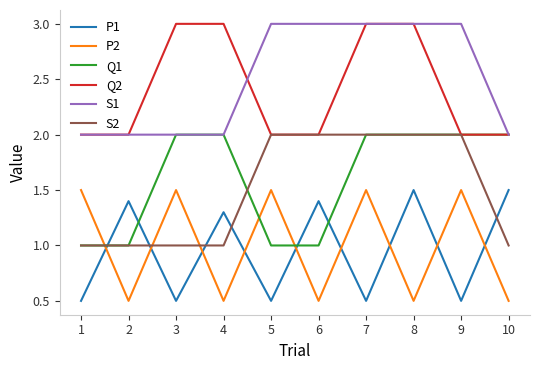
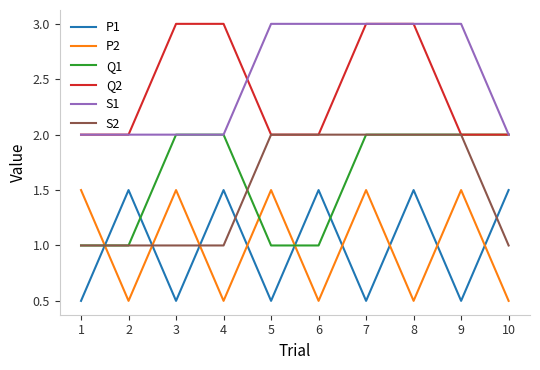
P1, 2: 1.4 -> 1.5
P1, 4: 1.3 -> 1.5
P1, 6: 1.4 -> 1.5
